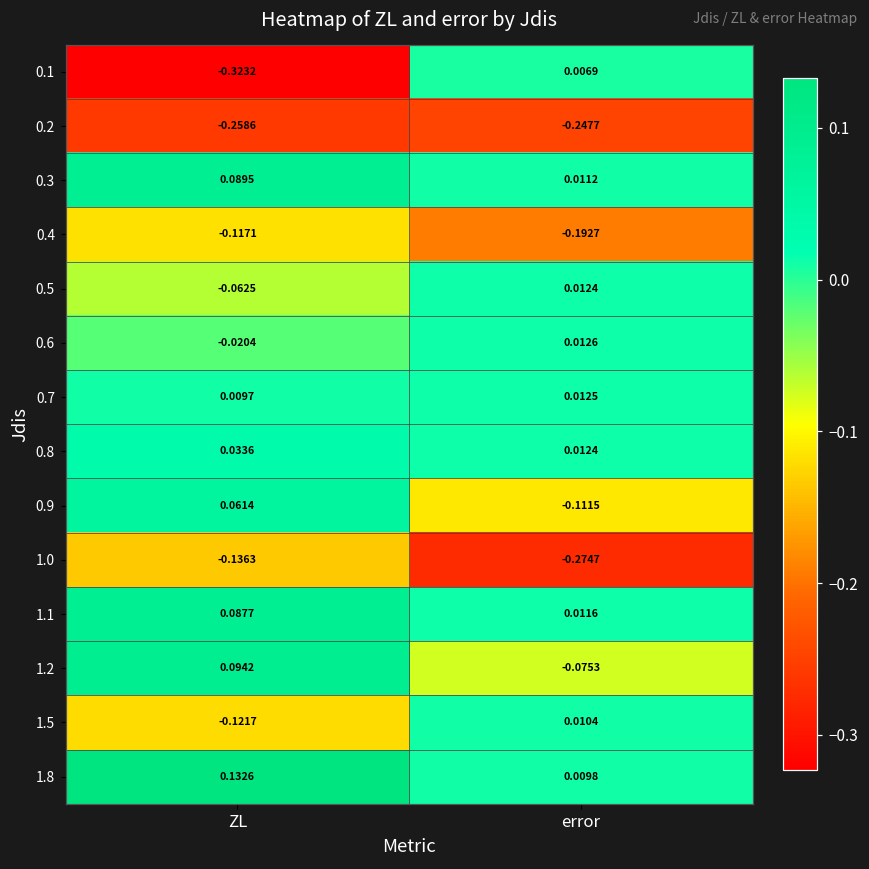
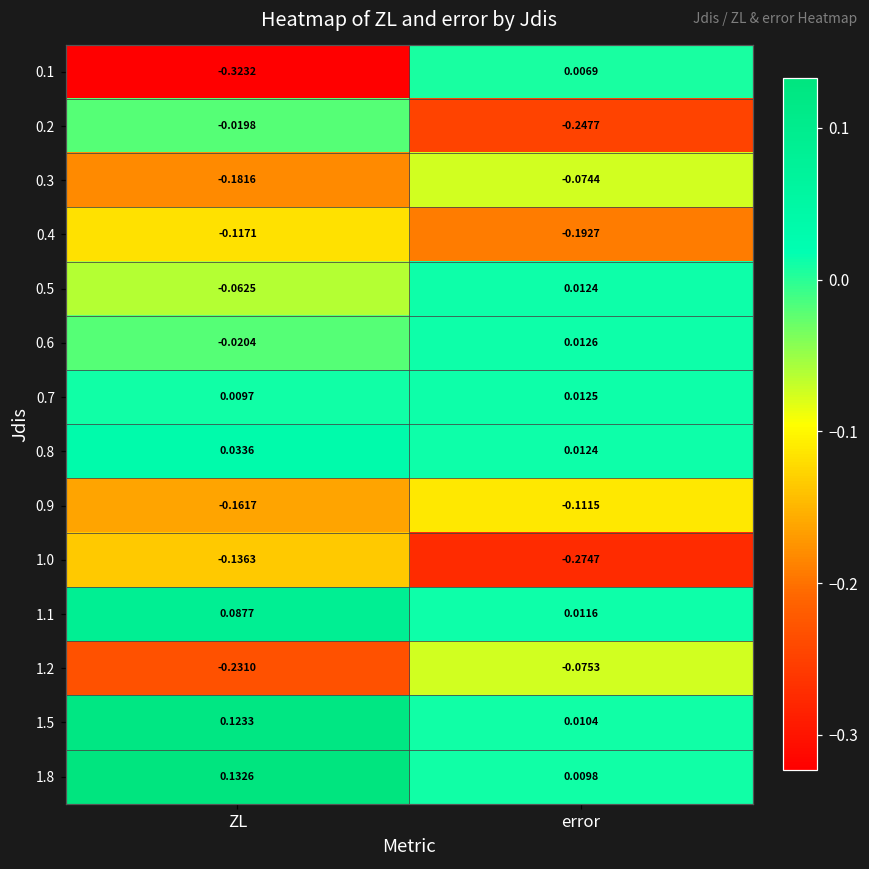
0.2, ZL: -0.2586 -> -0.0198
0.3, ZL: 0.0895 -> -0.1816
0.3, error: 0.0112 -> -0.0744
0.9, ZL: 0.0614 -> -0.1617
1.2, ZL: 0.0942 -> -0.2310
1.5, ZL: -0.1217 -> 0.1233
